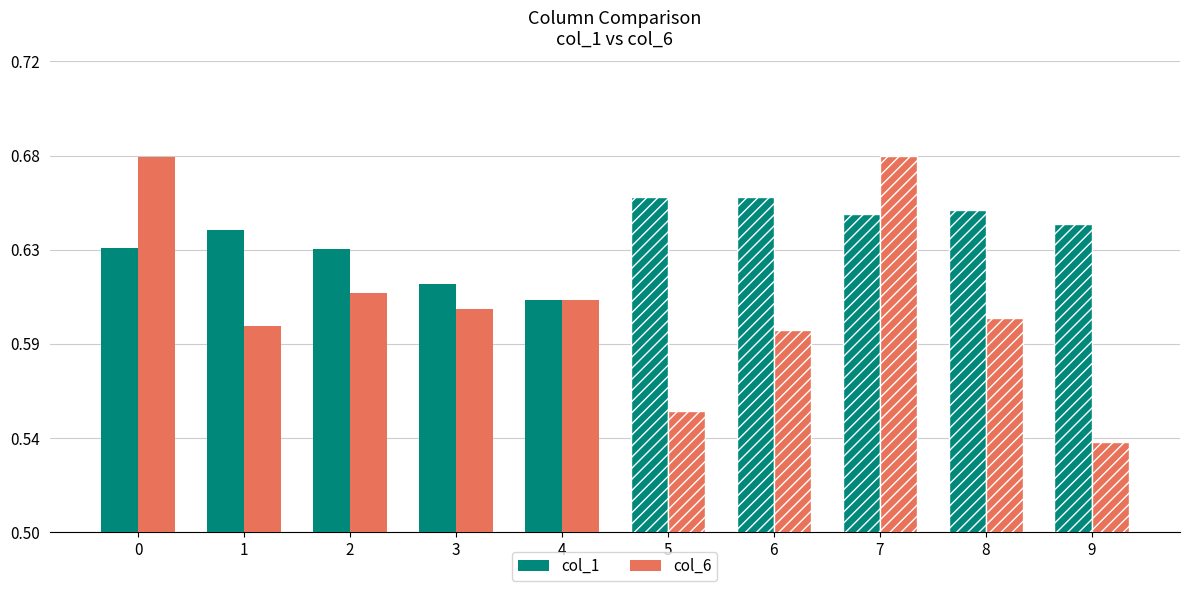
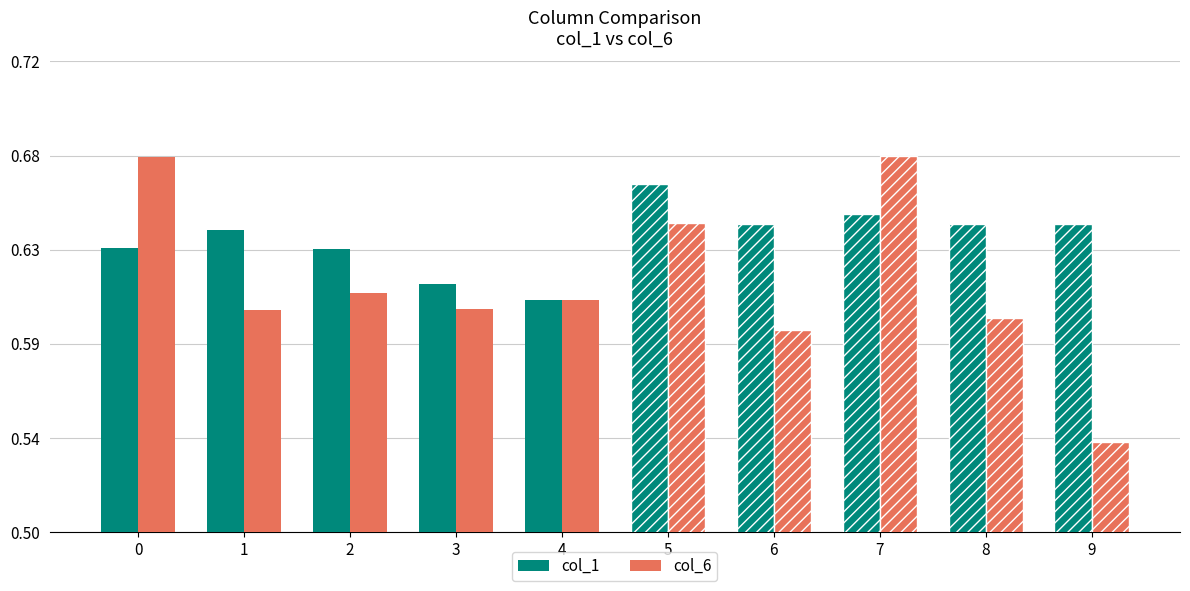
col_6, 1: 0.596 -> 0.604
col_1, 5: 0.657 -> 0.663
col_6, 5: 0.557 -> 0.644
col_1, 6: 0.657 -> 0.644
col_1, 8: 0.651 -> 0.644
